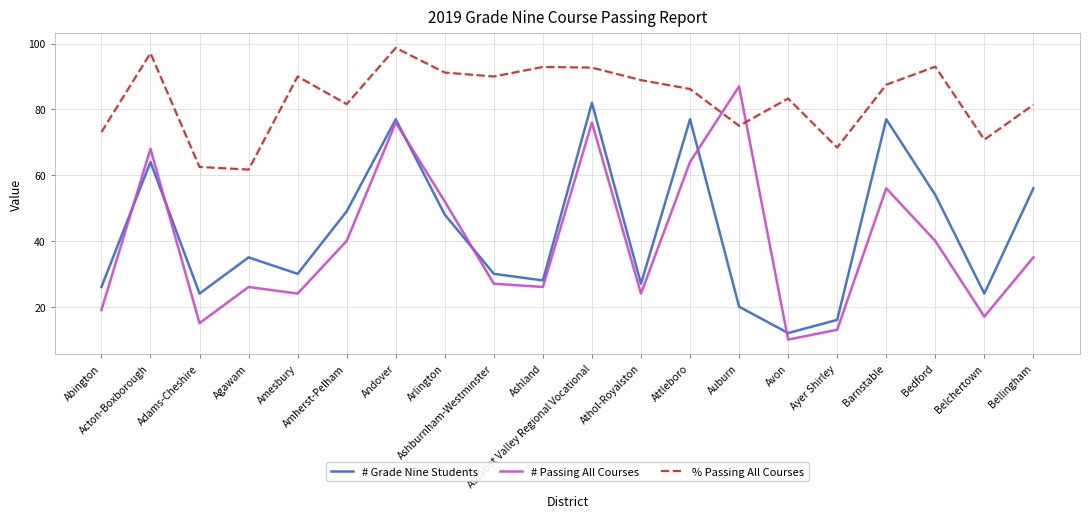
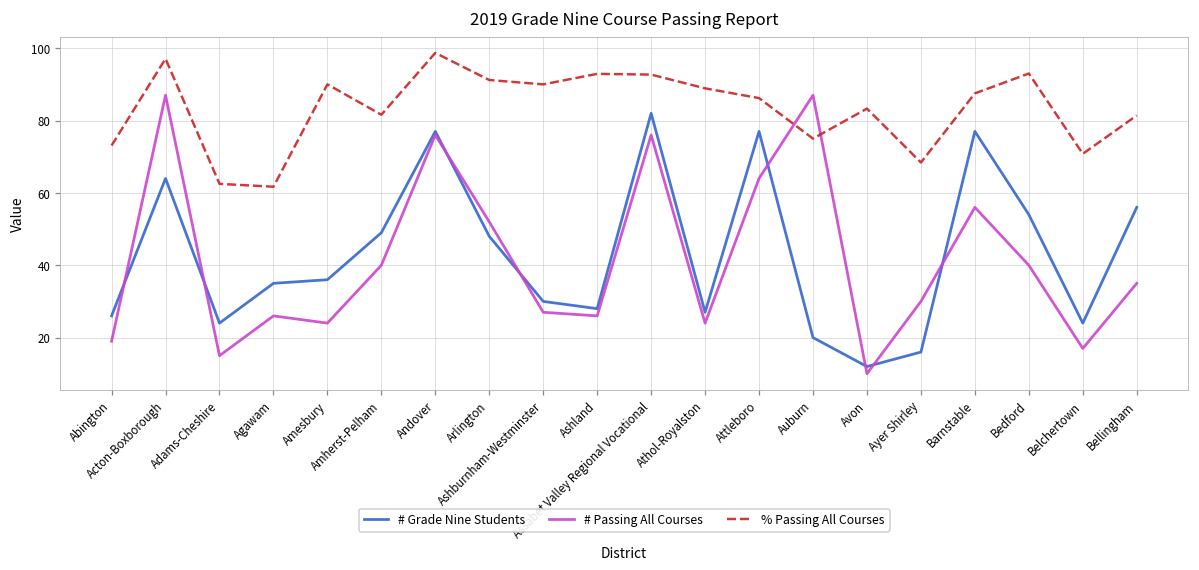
# Passing All Courses, Acton-Boxborough: 68 -> 87
# Grade Nine Students, Amesbury: 30 -> 36
# Passing All Courses, Ayer Shirley: 13 -> 30
